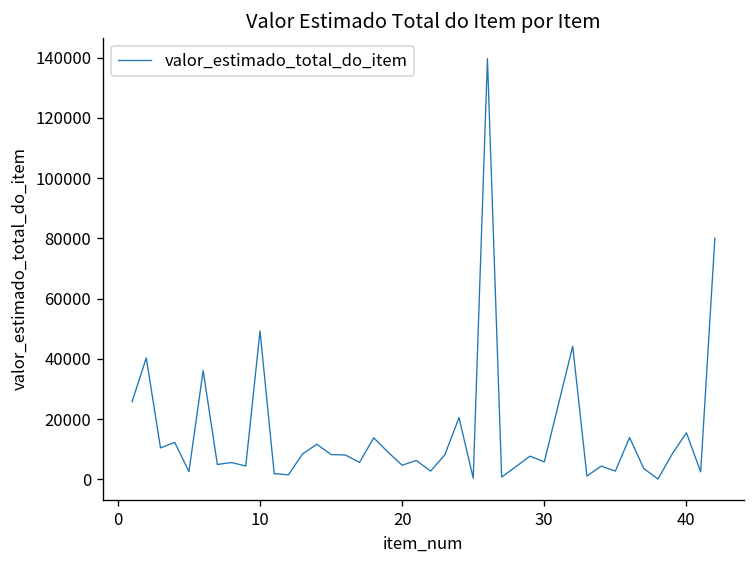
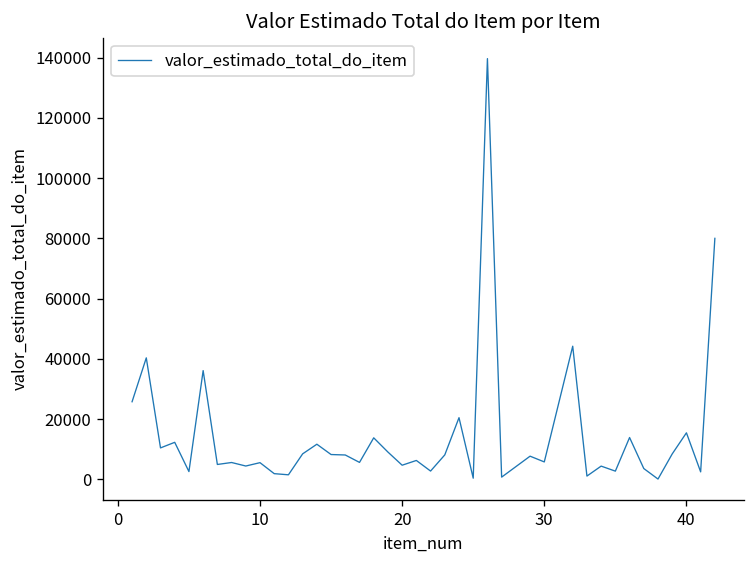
10: 49000 -> 6000
